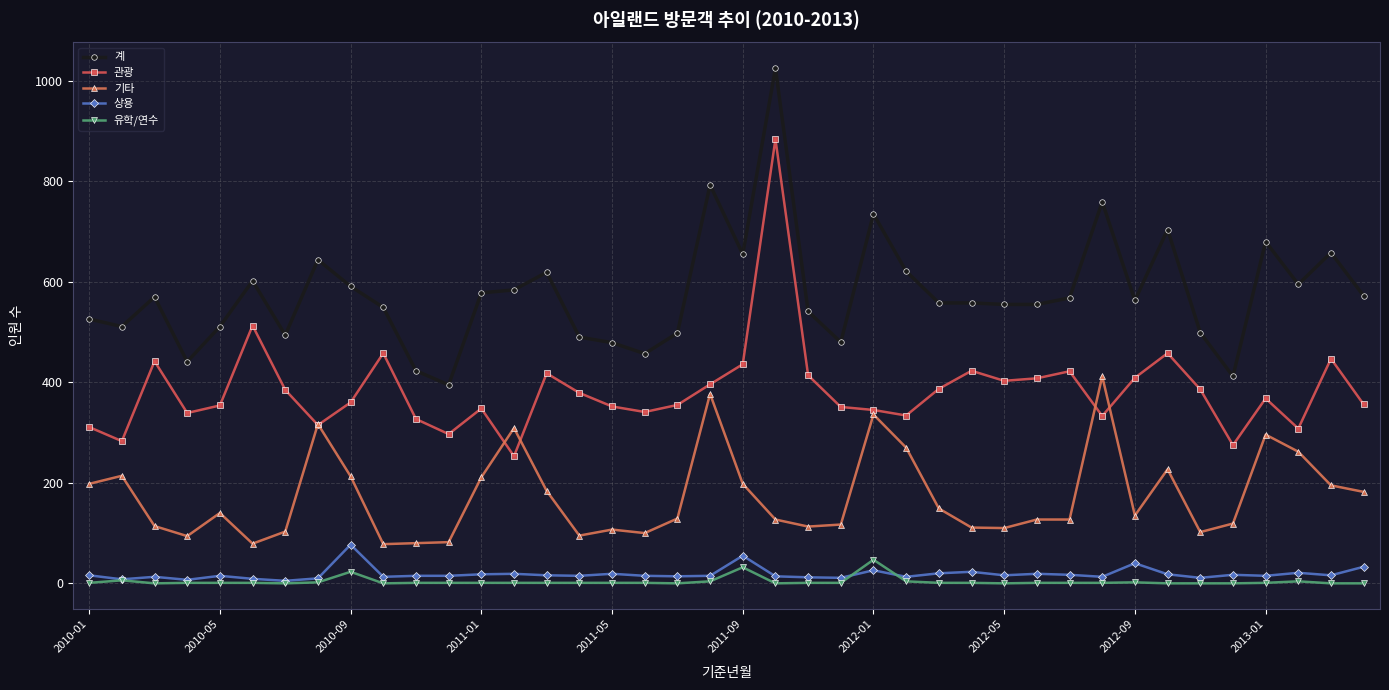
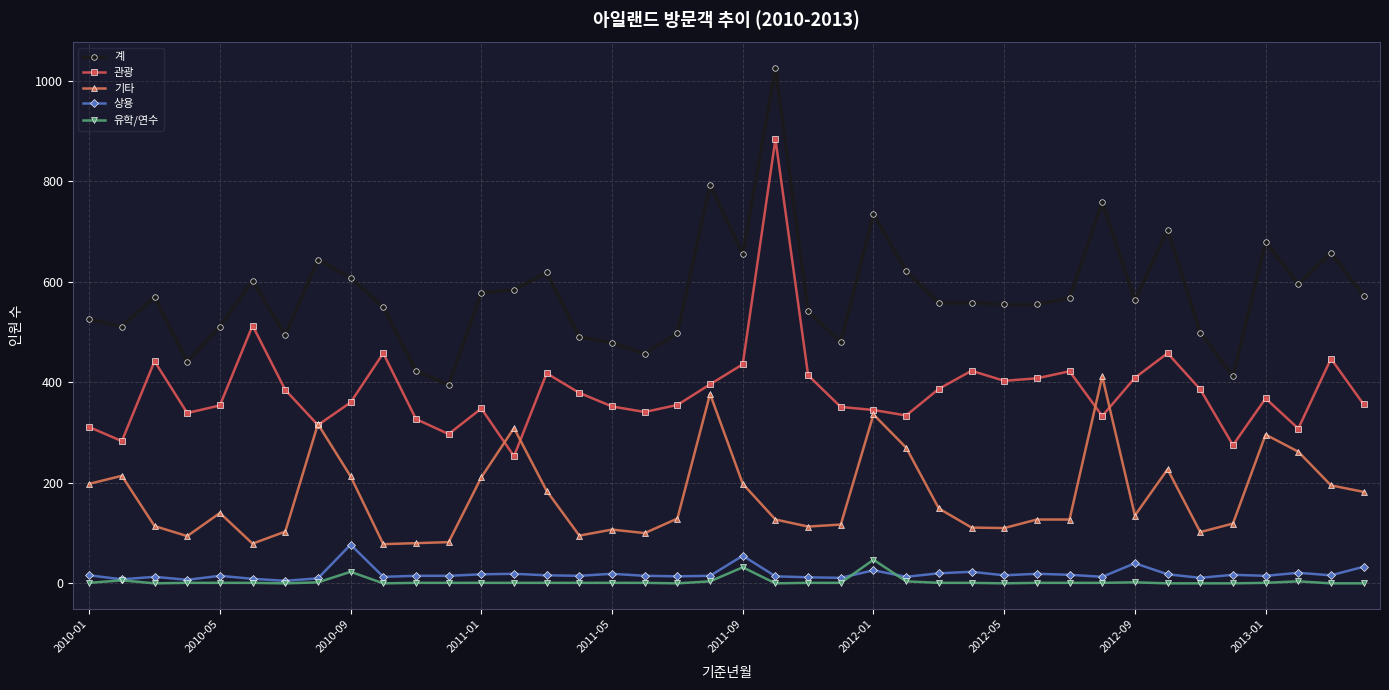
계, 2010-09: 590 -> 610
